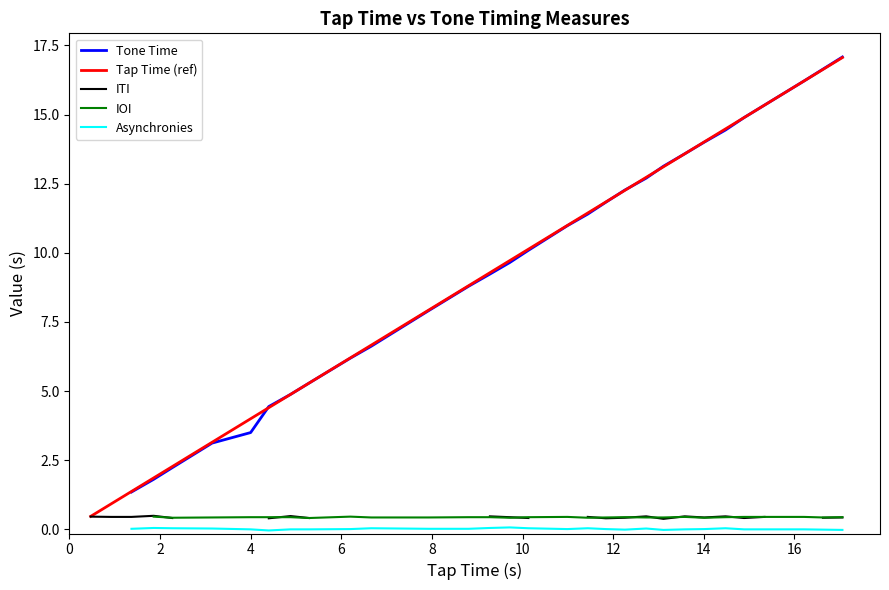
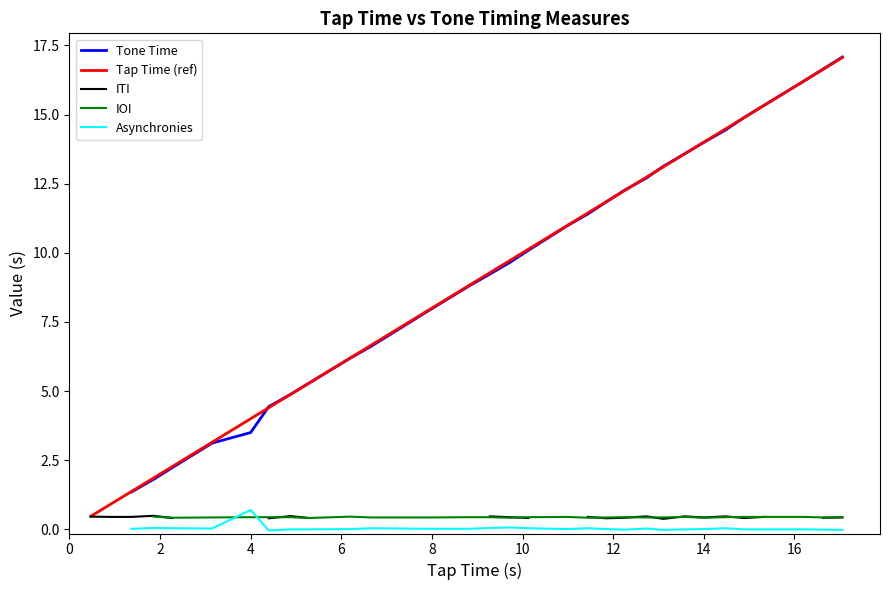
Asynchronies, 4: 0.0 -> 0.7
